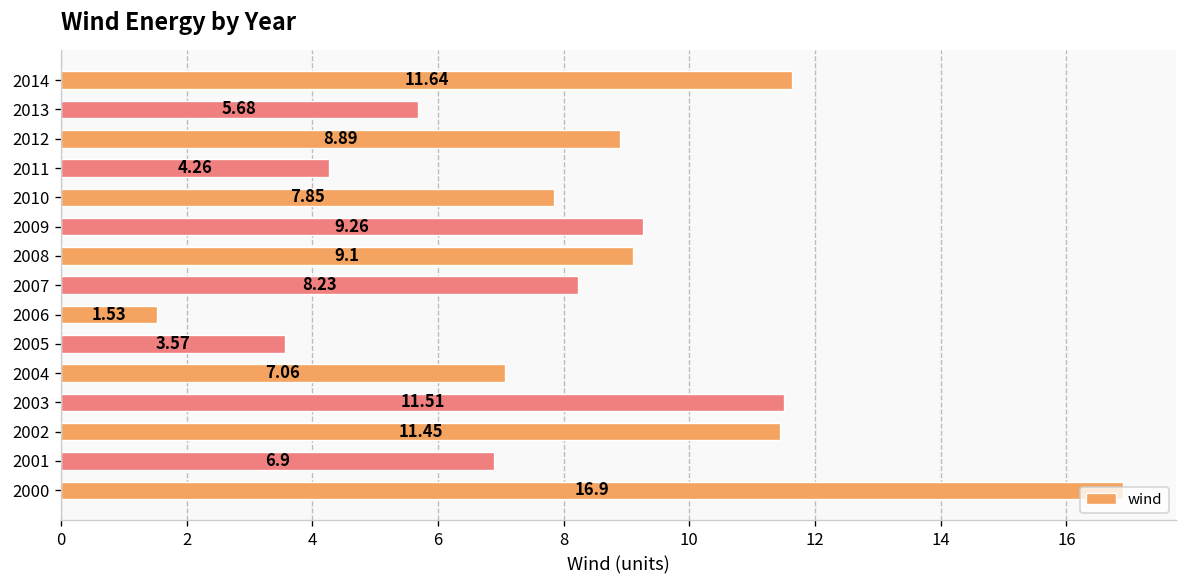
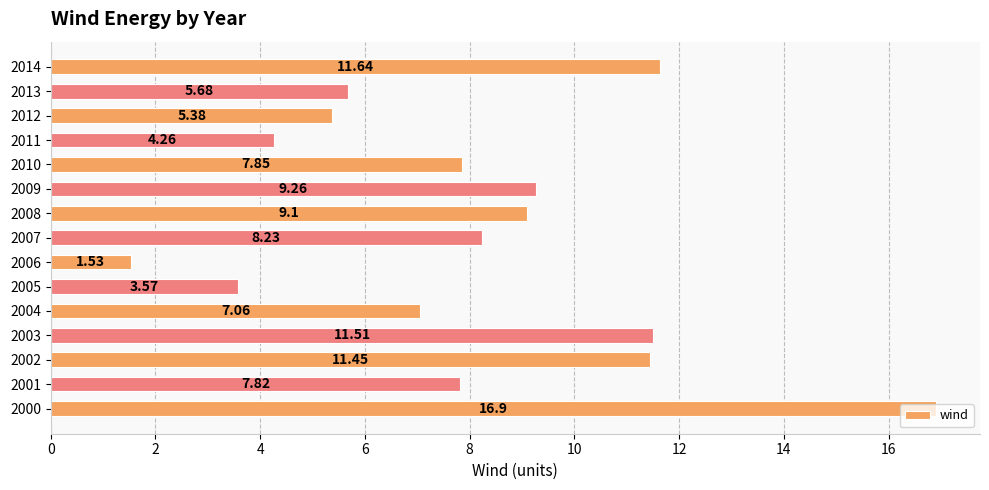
2012: 8.89 -> 5.38
2001: 6.9 -> 7.82
